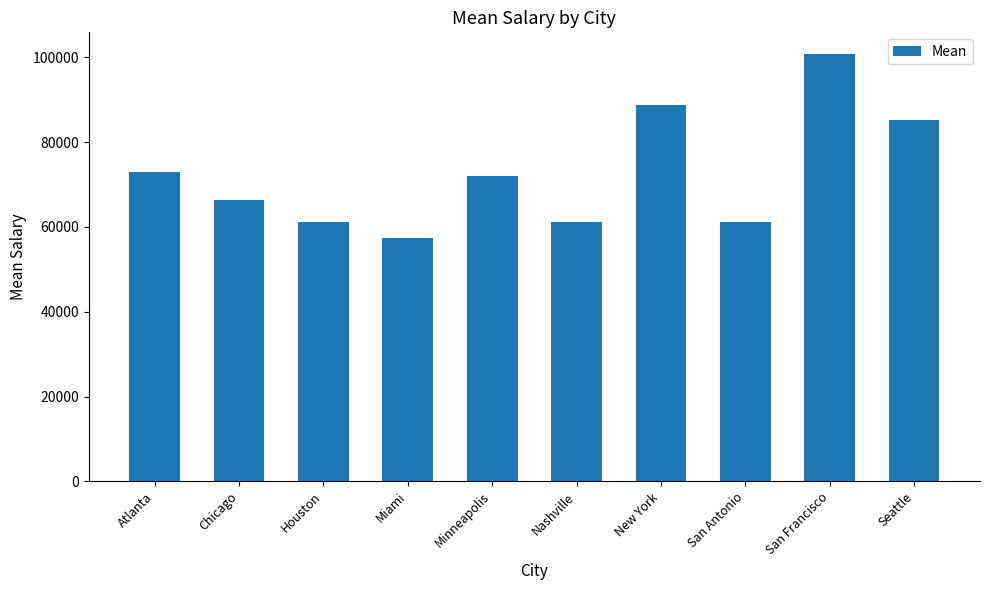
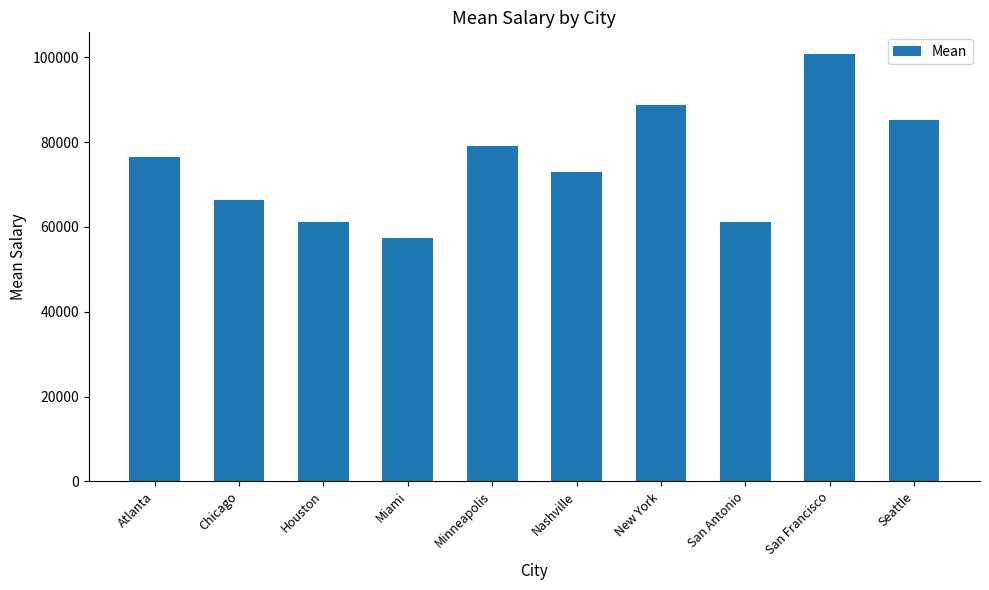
Atlanta: 73000 -> 76000
Minneapolis: 72000 -> 79000
Nashville: 61000 -> 73000
